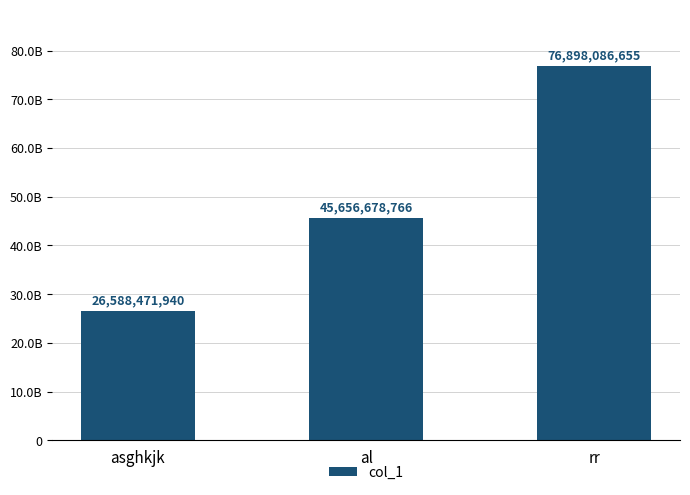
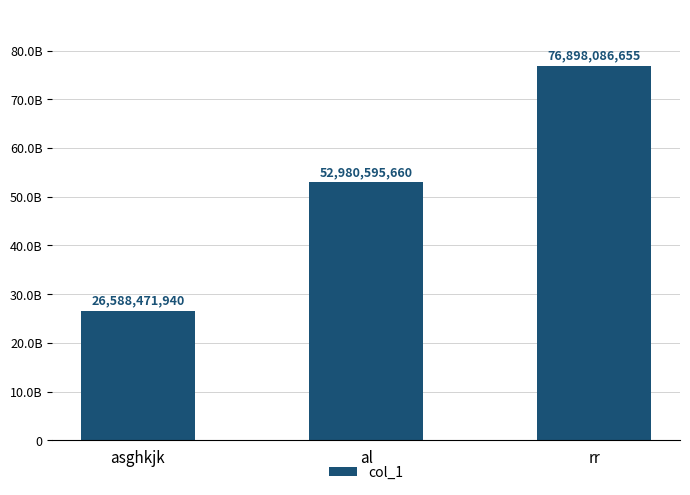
al: 45,656,678,766 -> 52,980,595,660
